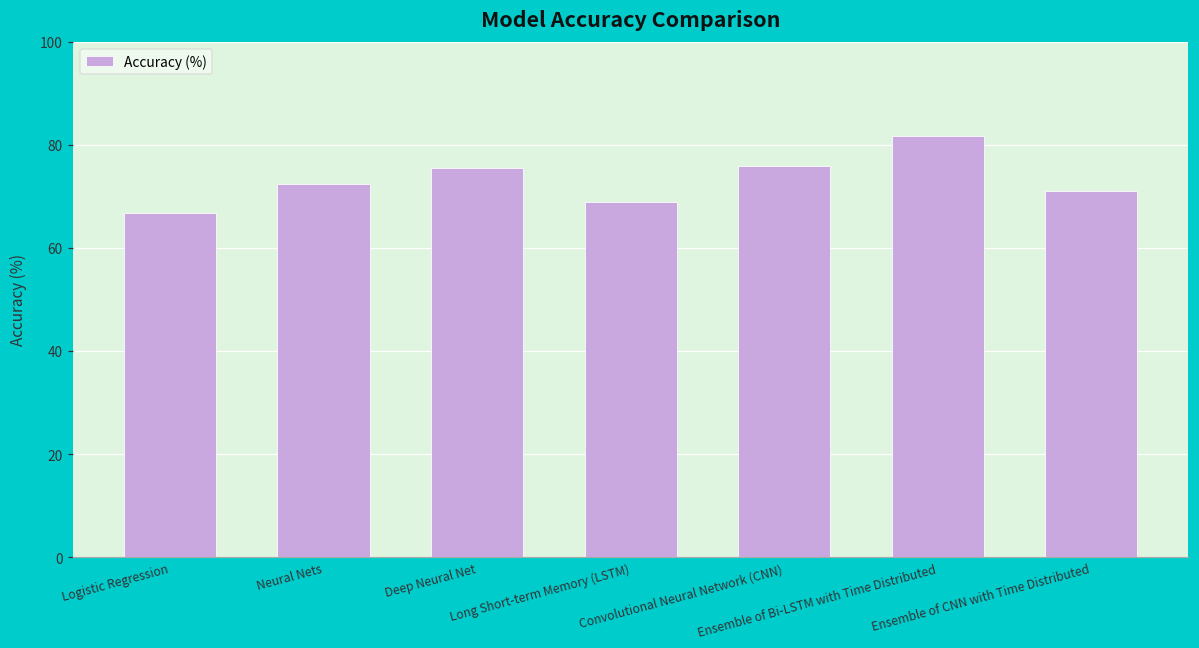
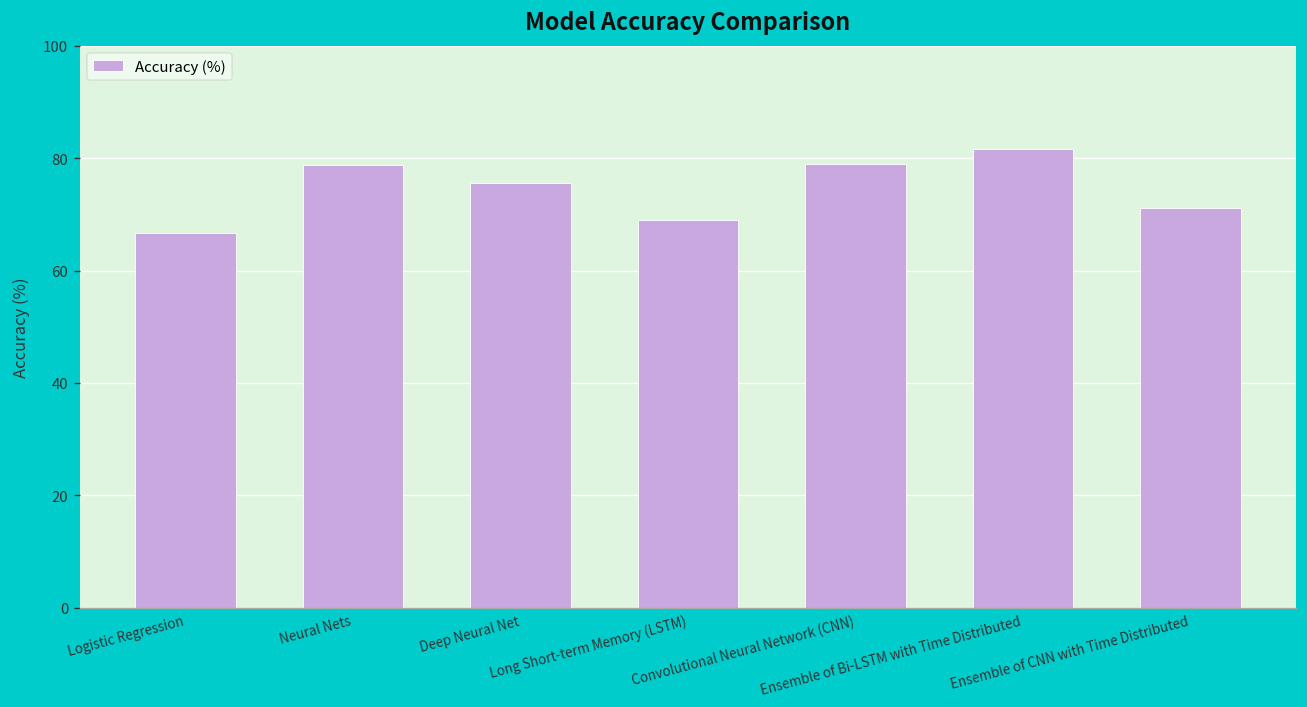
Neural Nets: 72 -> 79
Convolutional Neural Network (CNN): 76 -> 79
